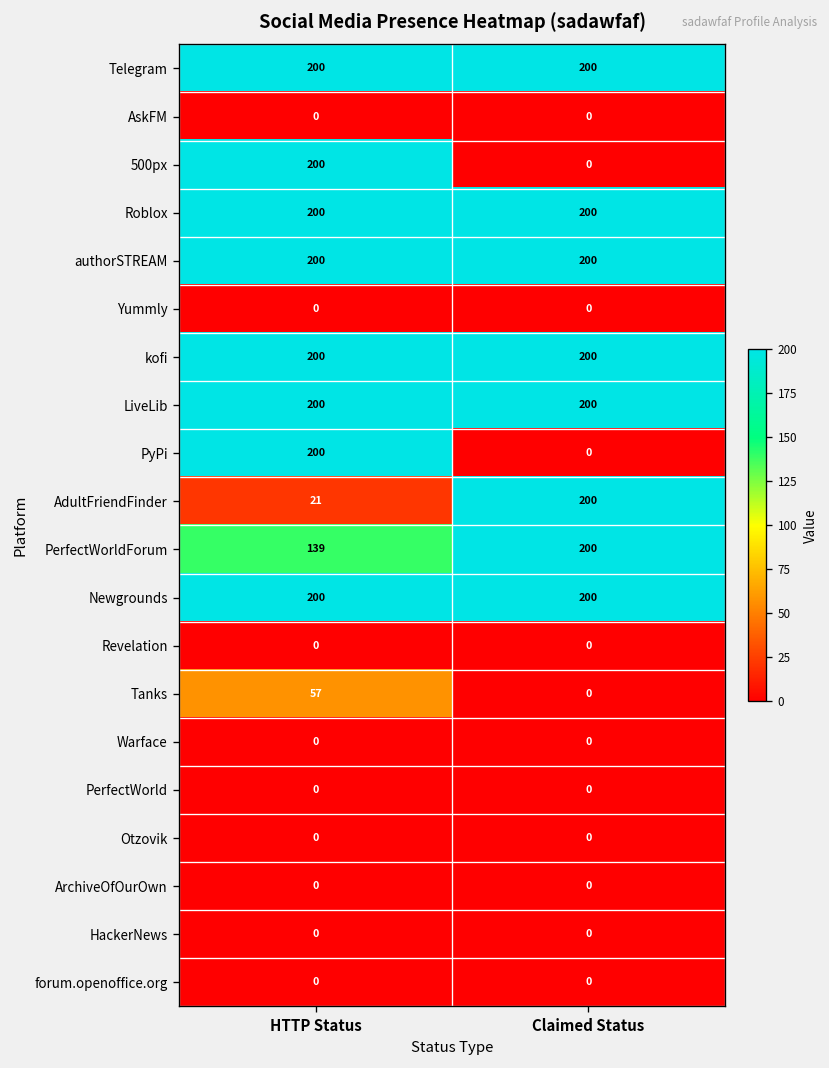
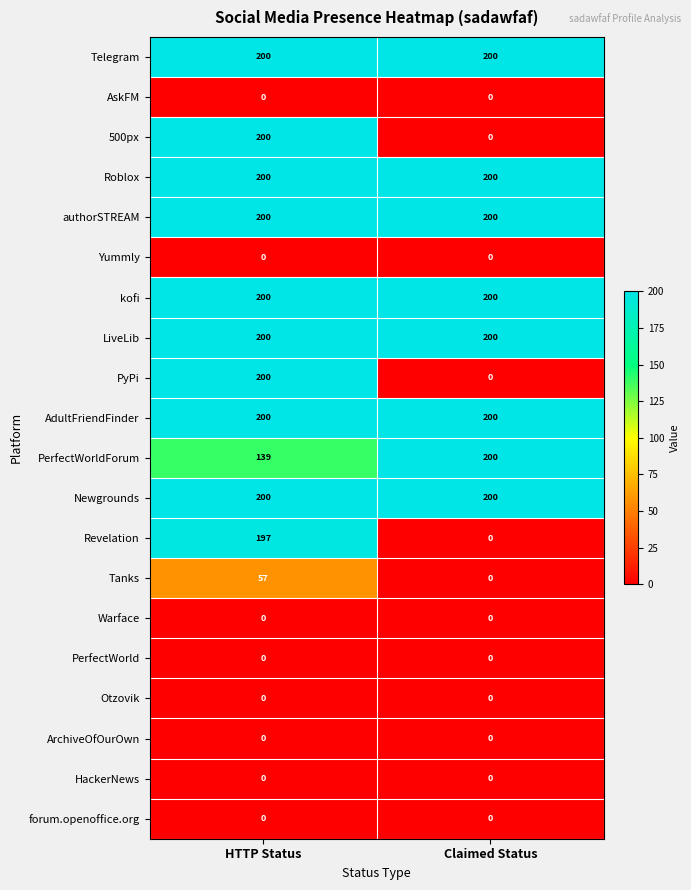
AdultFriendFinder, HTTP Status: 21 -> 200
Revelation, HTTP Status: 0 -> 197
